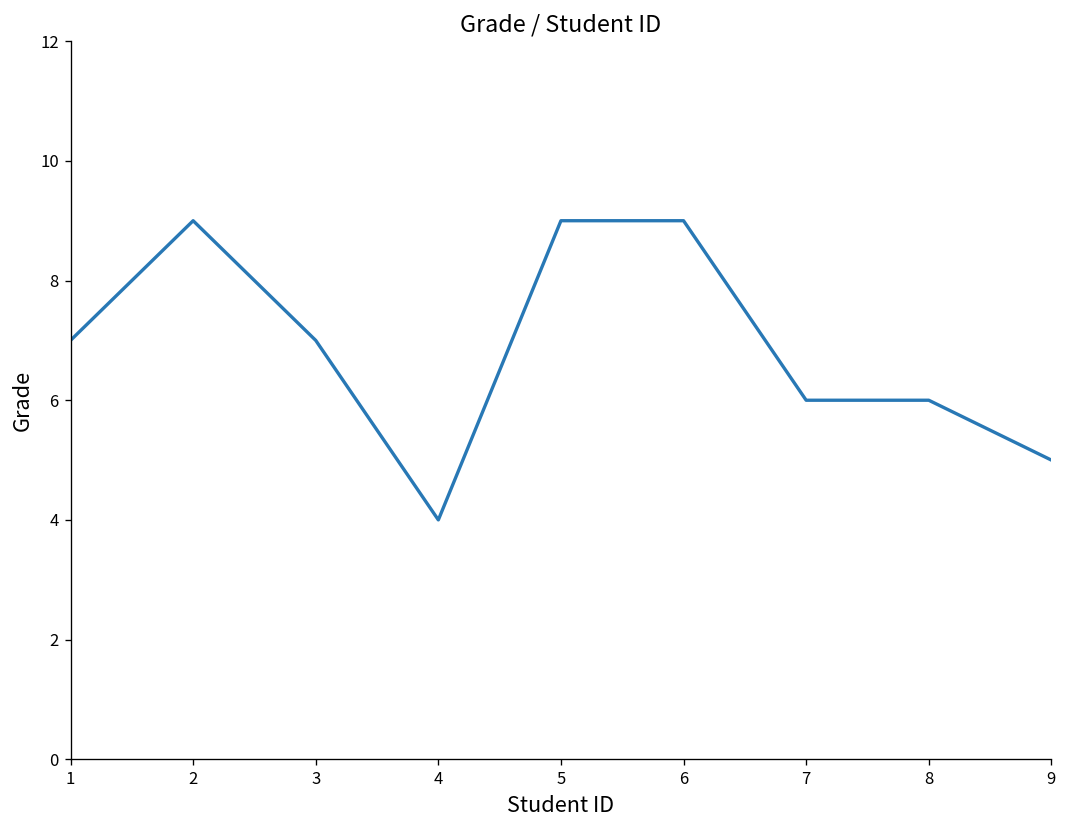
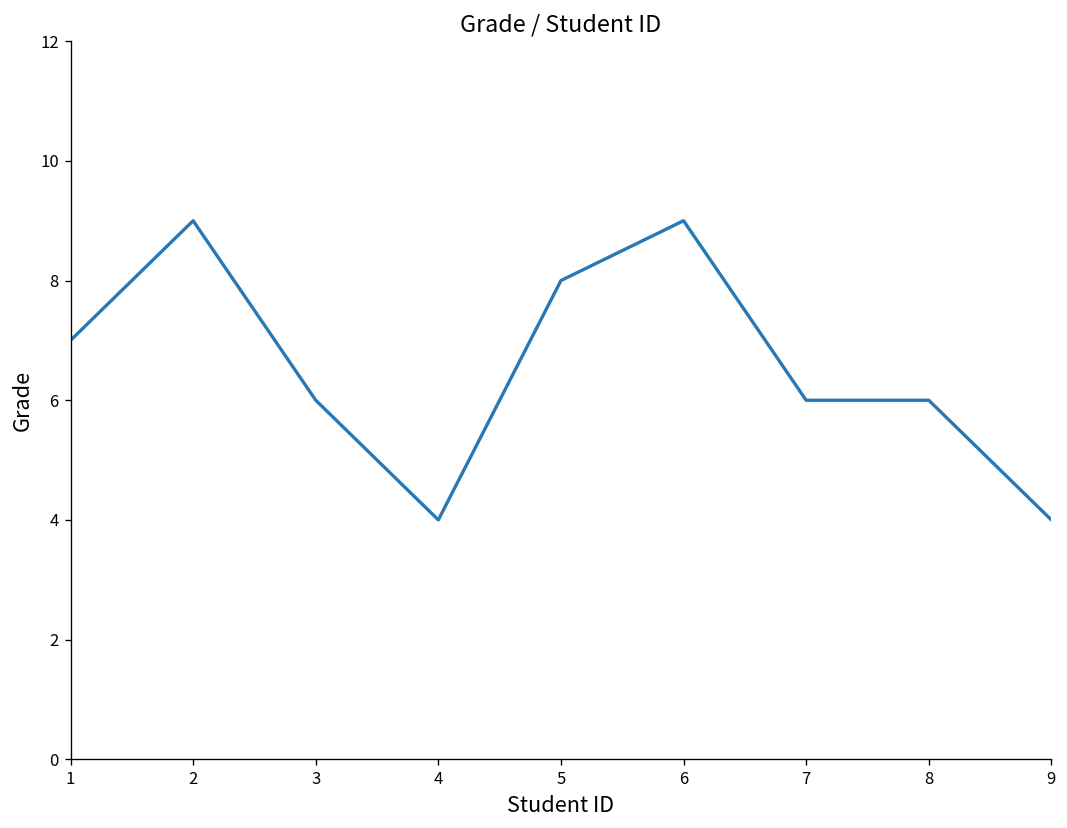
3: 7 -> 6
5: 9 -> 8
9: 5 -> 4
